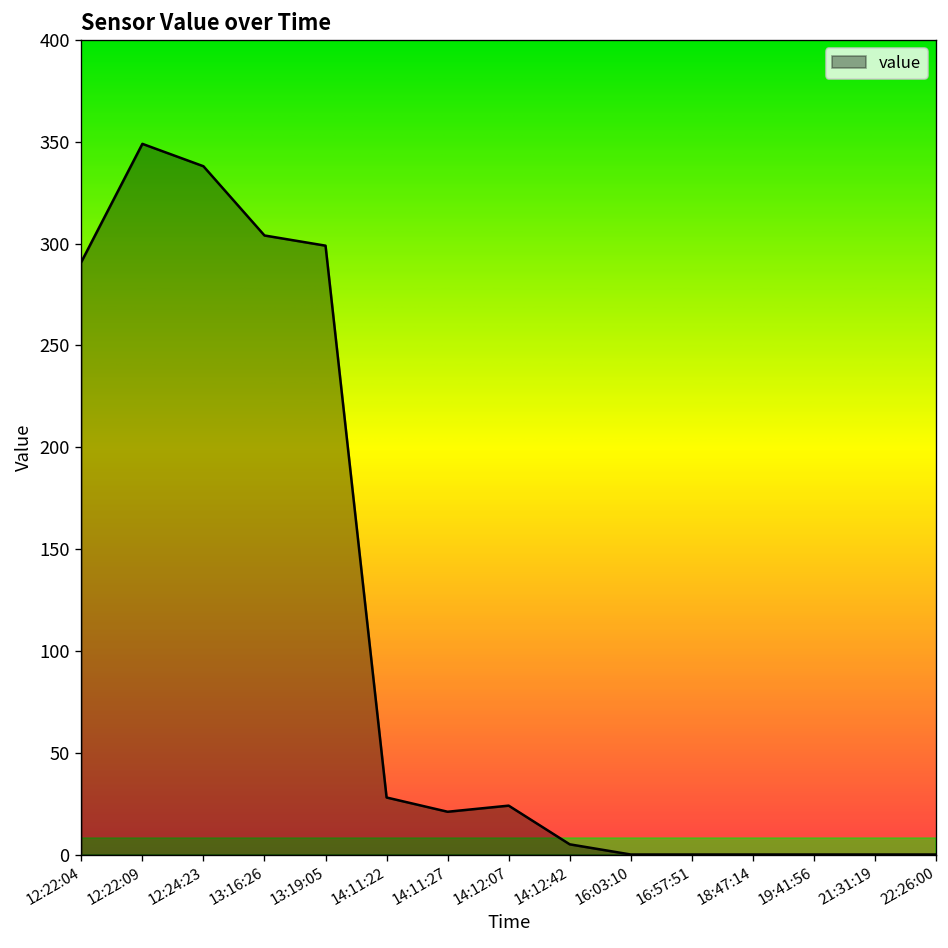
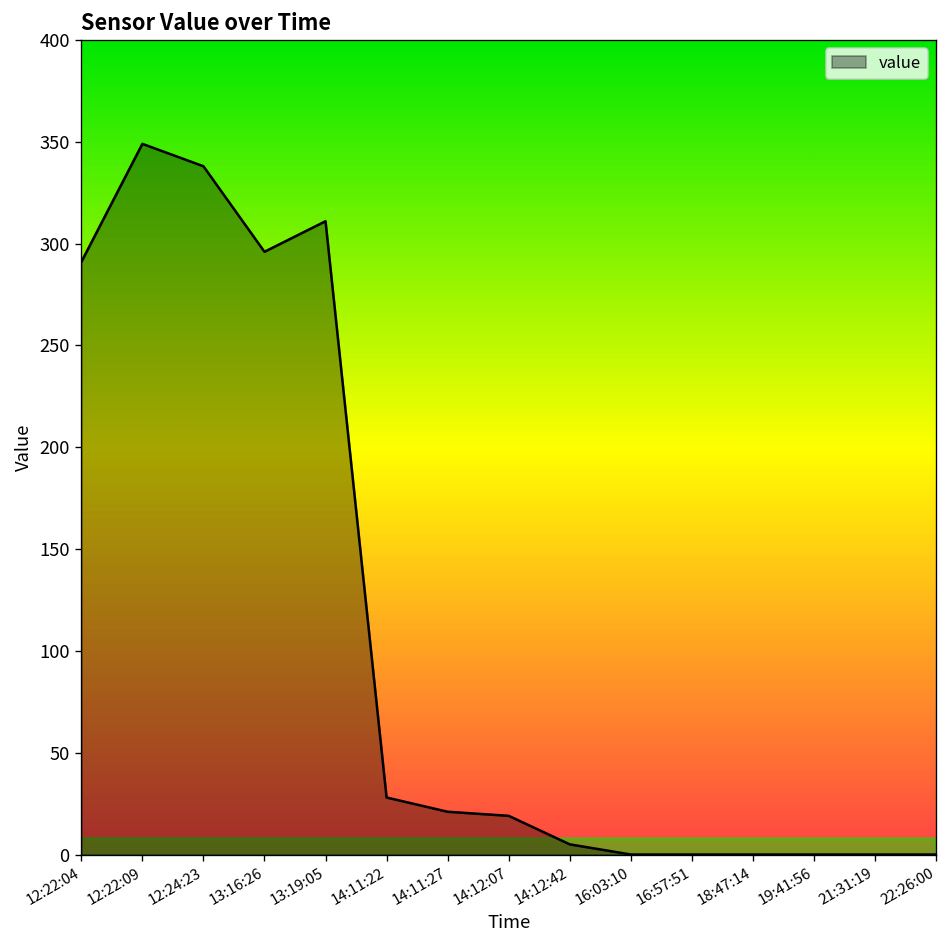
13:16:26: 304 -> 296
13:19:05: 299 -> 311
14:12:07: 24 -> 19
